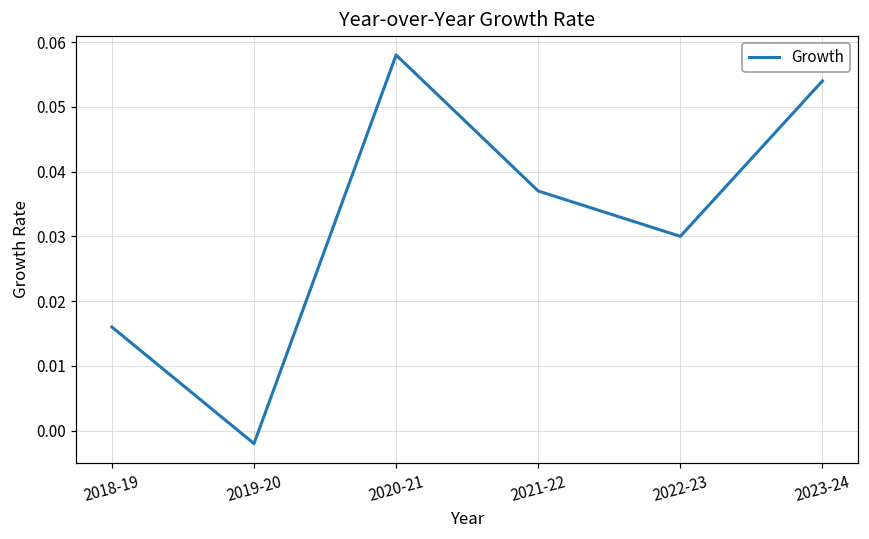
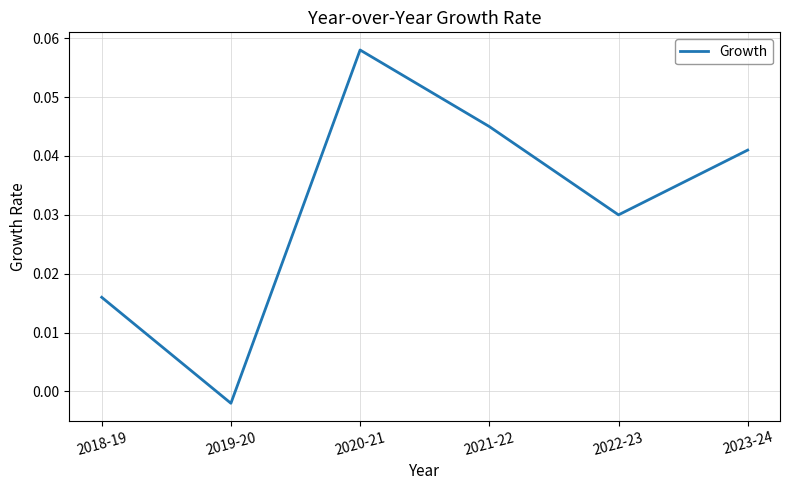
2021-22: 0.037 -> 0.045
2023-24: 0.054 -> 0.041
